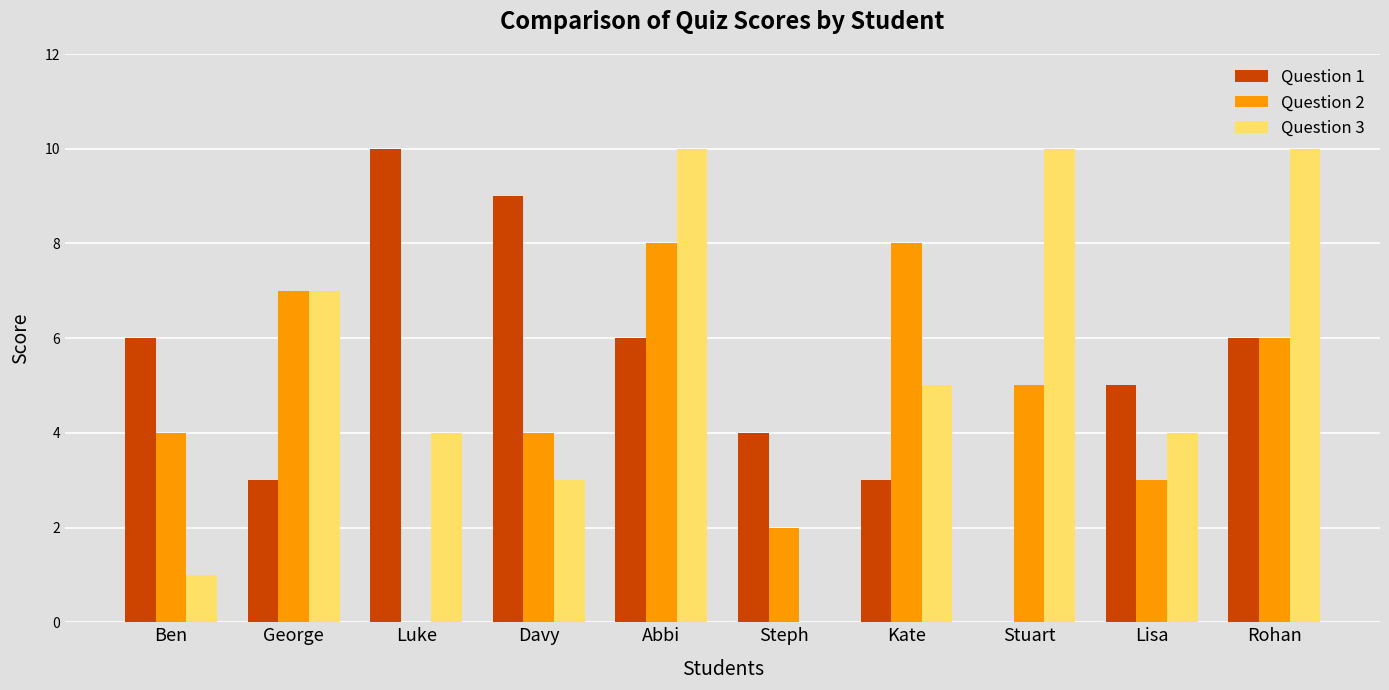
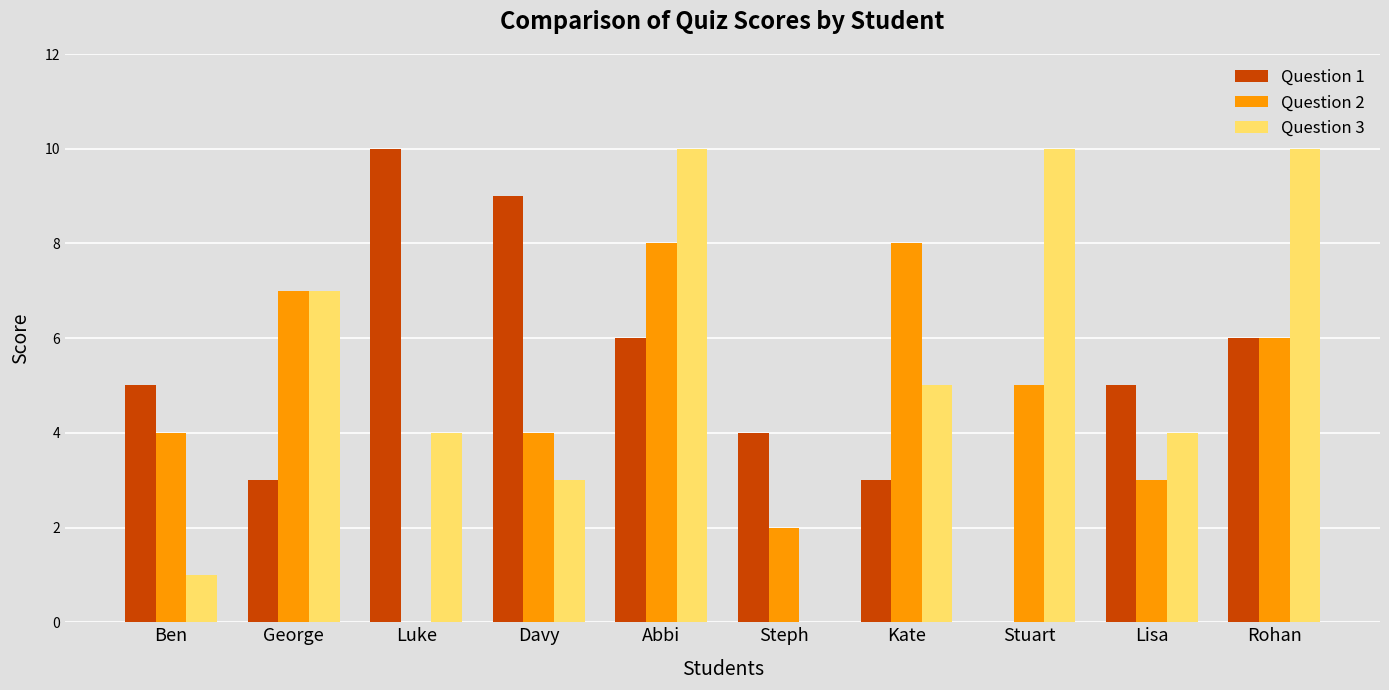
Question 1, Ben: 6 -> 5
